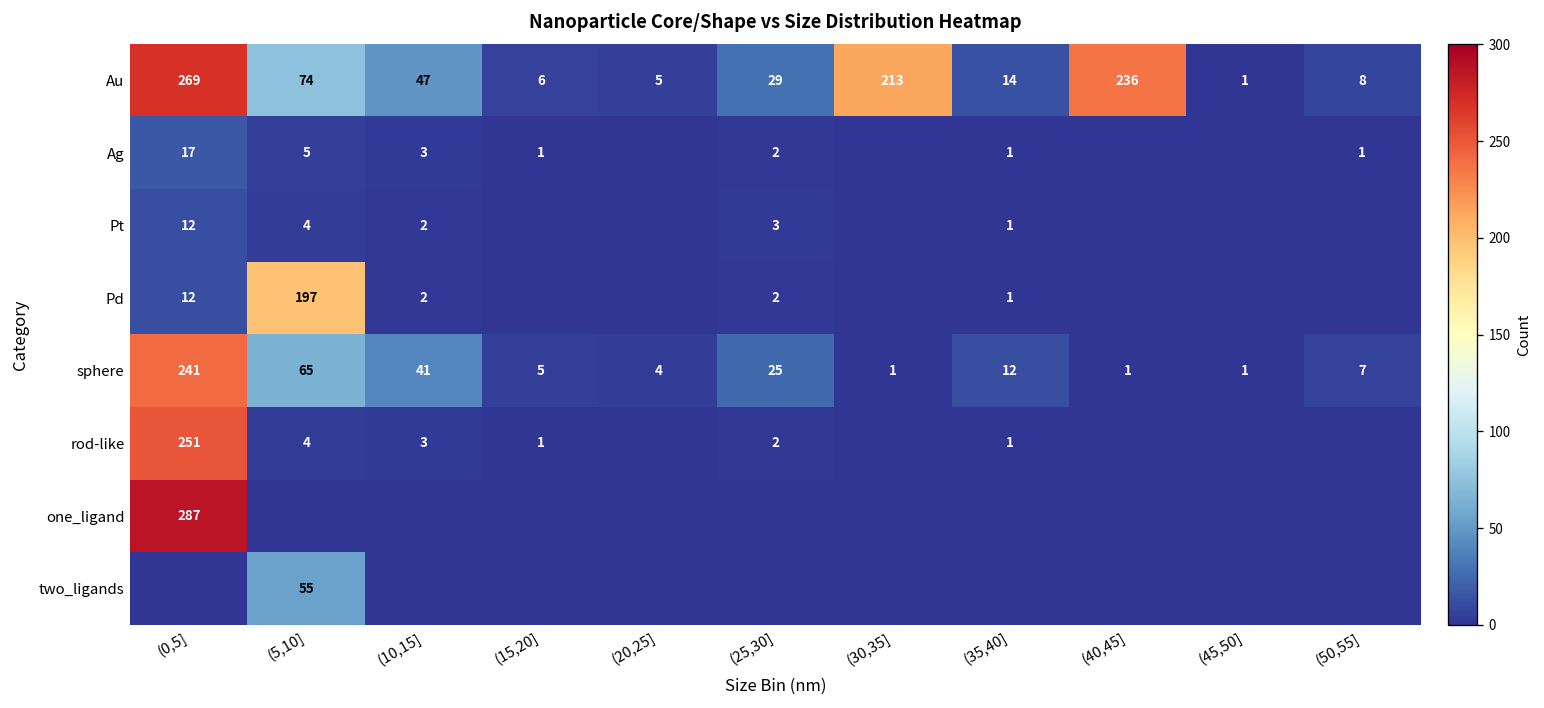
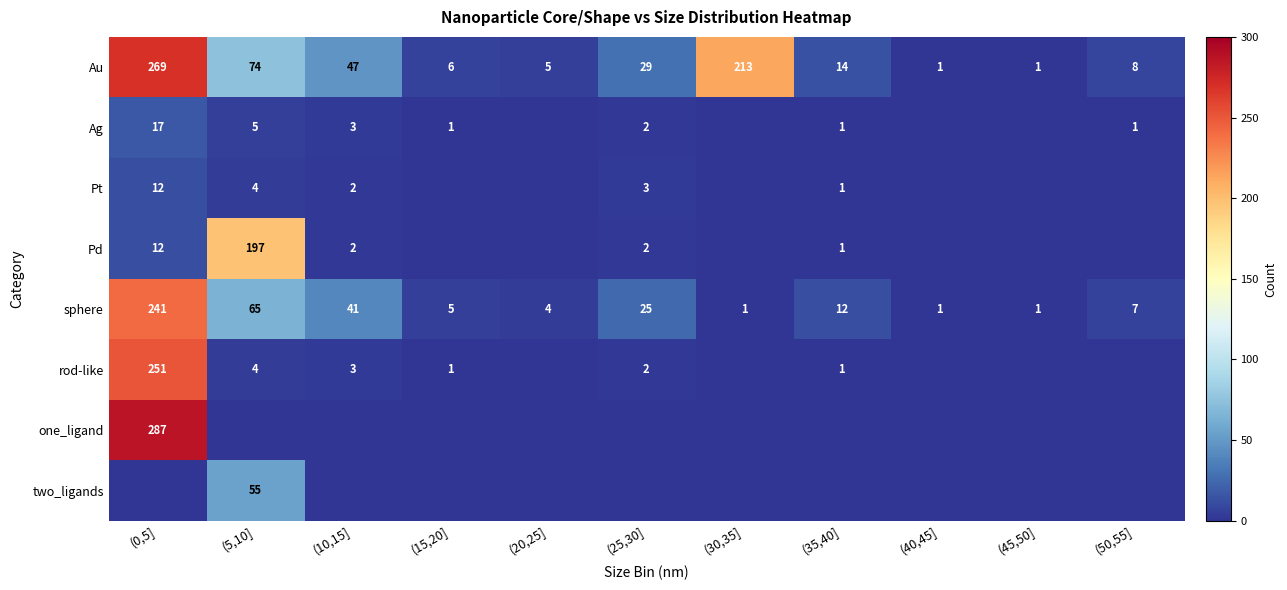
Au, (40,45]: 236 -> 1
